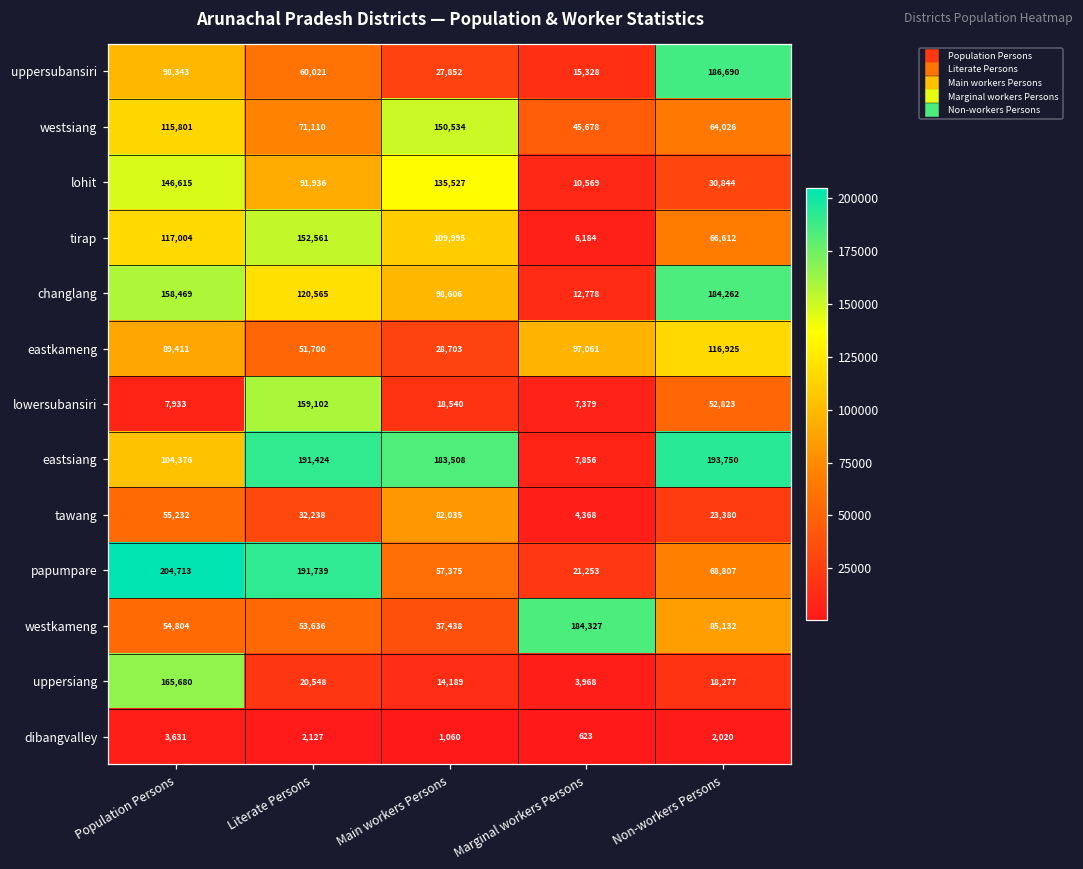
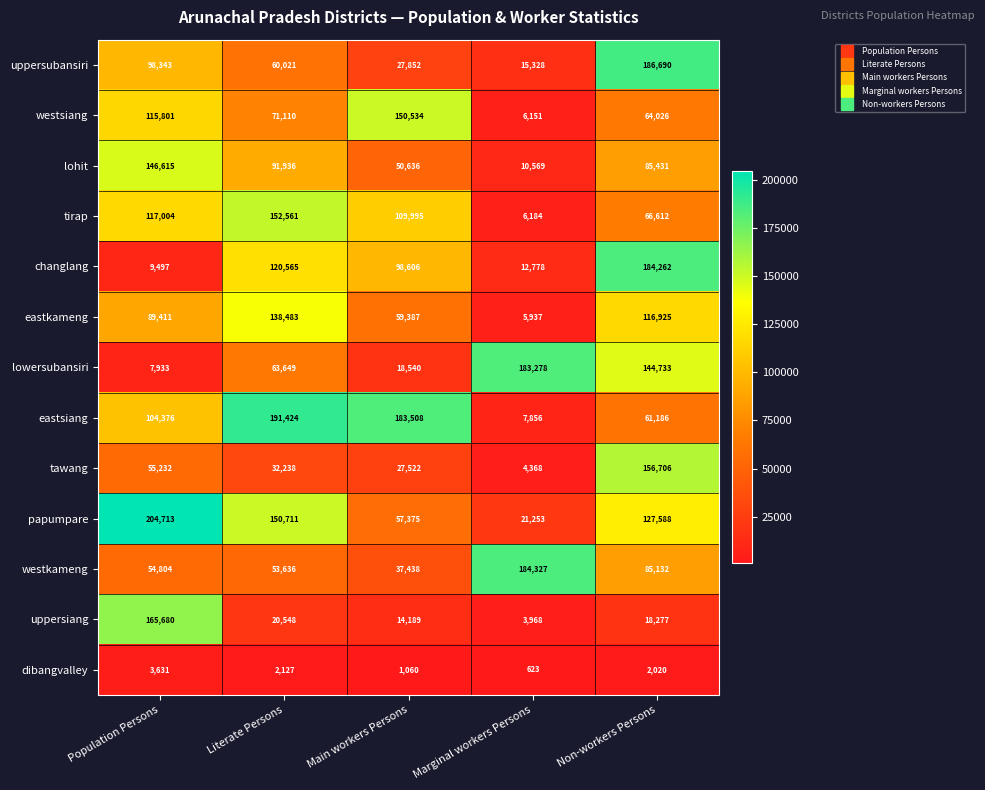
westsiang, Marginal workers Persons: 45,678 -> 6,151
lohit, Main workers Persons: 135,527 -> 50,636
lohit, Non-workers Persons: 30,844 -> 85,431
changlang, Population Persons: 158,469 -> 9,497
eastkameng, Literate Persons: 51,700 -> 138,483
eastkameng, Main workers Persons: 28,703 -> 59,387
eastkameng, Marginal workers Persons: 97,061 -> 5,937
lowersubansiri, Literate Persons: 159,102 -> 63,649
lowersubansiri, Marginal workers Persons: 7,379 -> 183,278
lowersubansiri, Non-workers Persons: 52,823 -> 144,733
eastsiang, Non-workers Persons: 193,750 -> 61,186
tawang, Main workers Persons: 82,035 -> 27,522
tawang, Non-workers Persons: 23,380 -> 156,706
papumpare, Literate Persons: 191,739 -> 150,711
papumpare, Non-workers Persons: 68,807 -> 127,588
